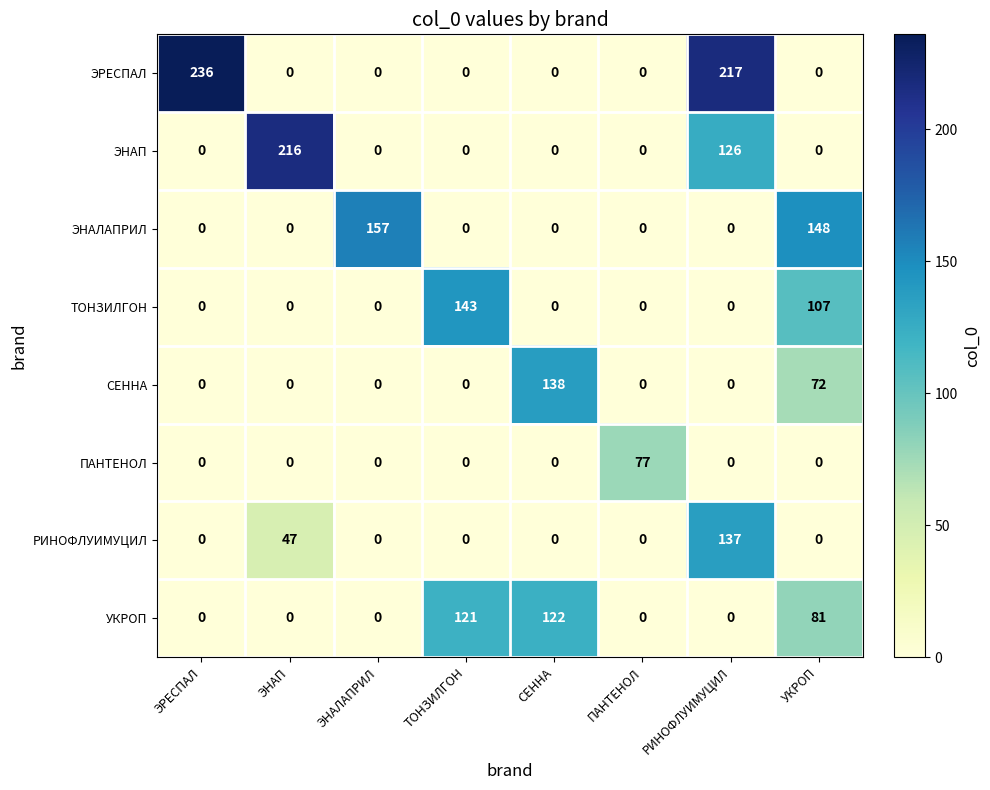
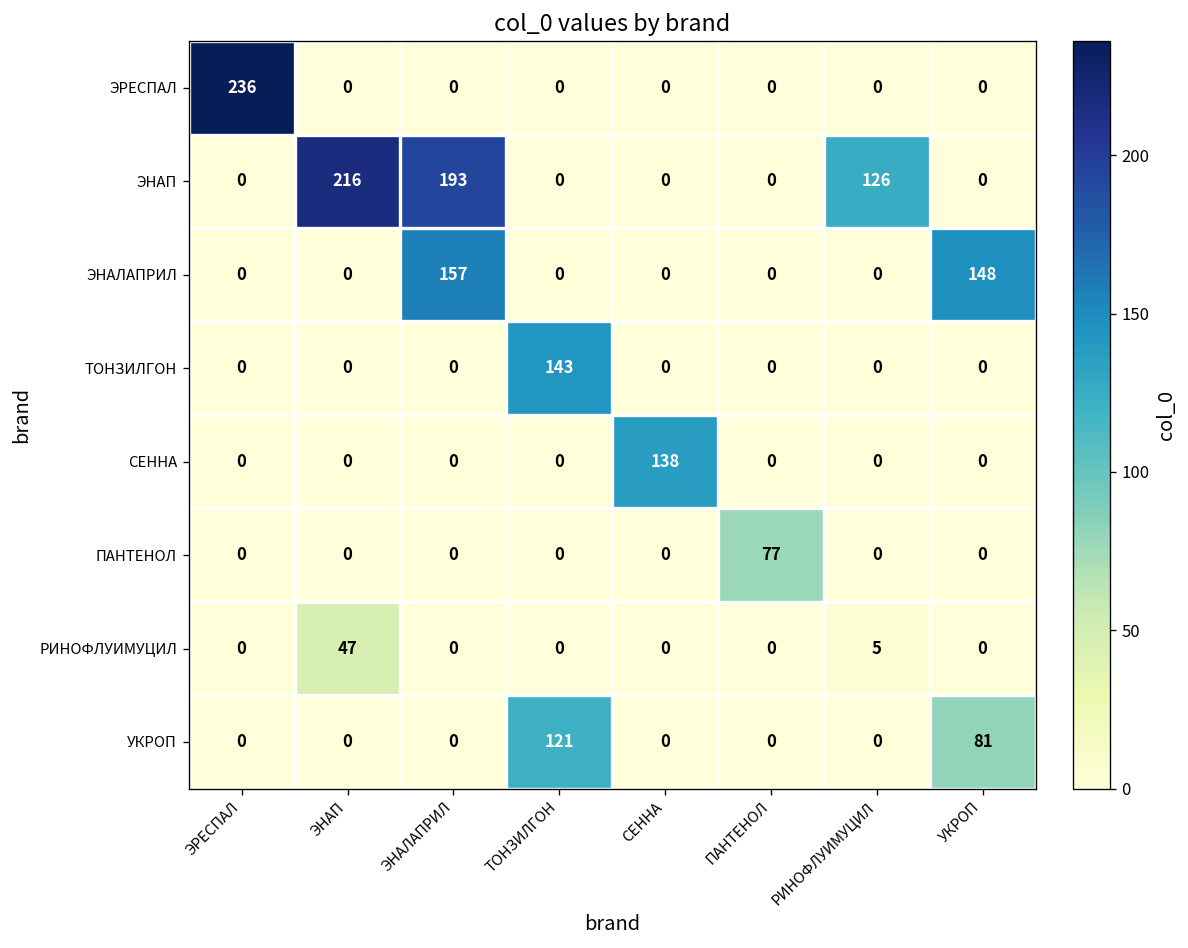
ЭРЕСПАЛ, РИНОФЛУИМУЦИЛ: 217 -> 0
ЭНАП, ЭНАЛАПРИЛ: 0 -> 193
ТОНЗИЛГОН, УКРОП: 107 -> 0
СЕННА, УКРОП: 72 -> 0
РИНОФЛУИМУЦИЛ, РИНОФЛУИМУЦИЛ: 137 -> 5
УКРОП, СЕННА: 122 -> 0
